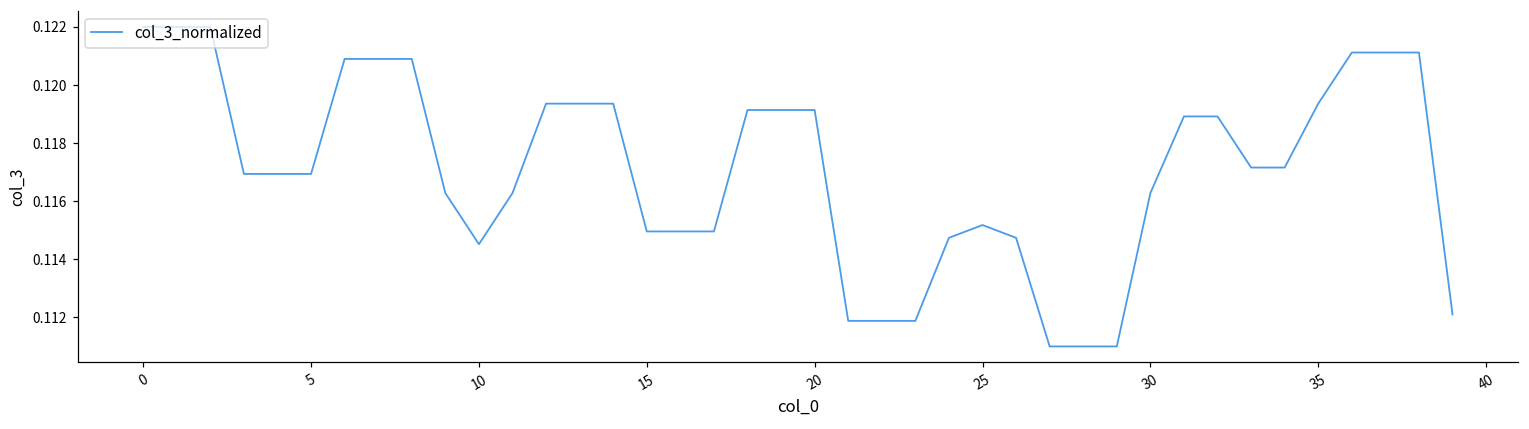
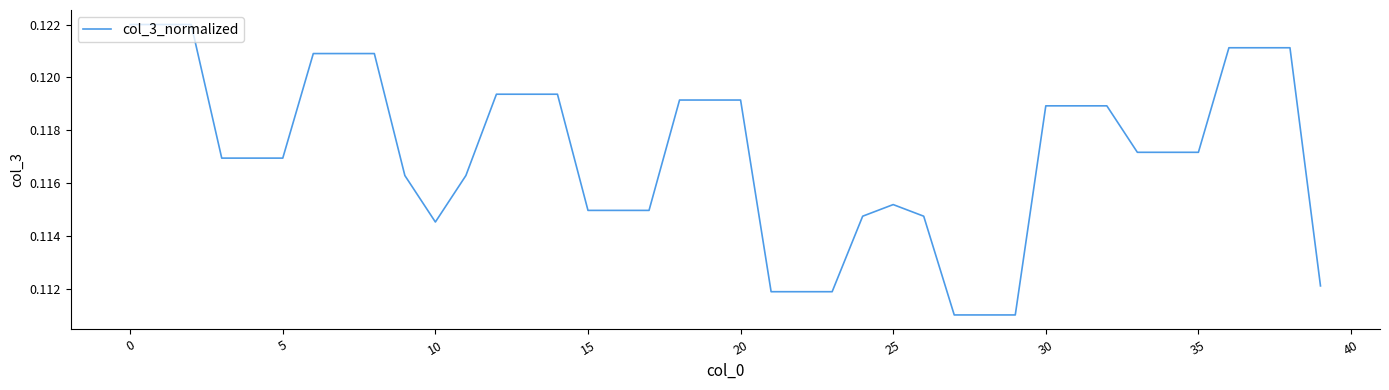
30: 0.1163 -> 0.1189
35: 0.1194 -> 0.1172
